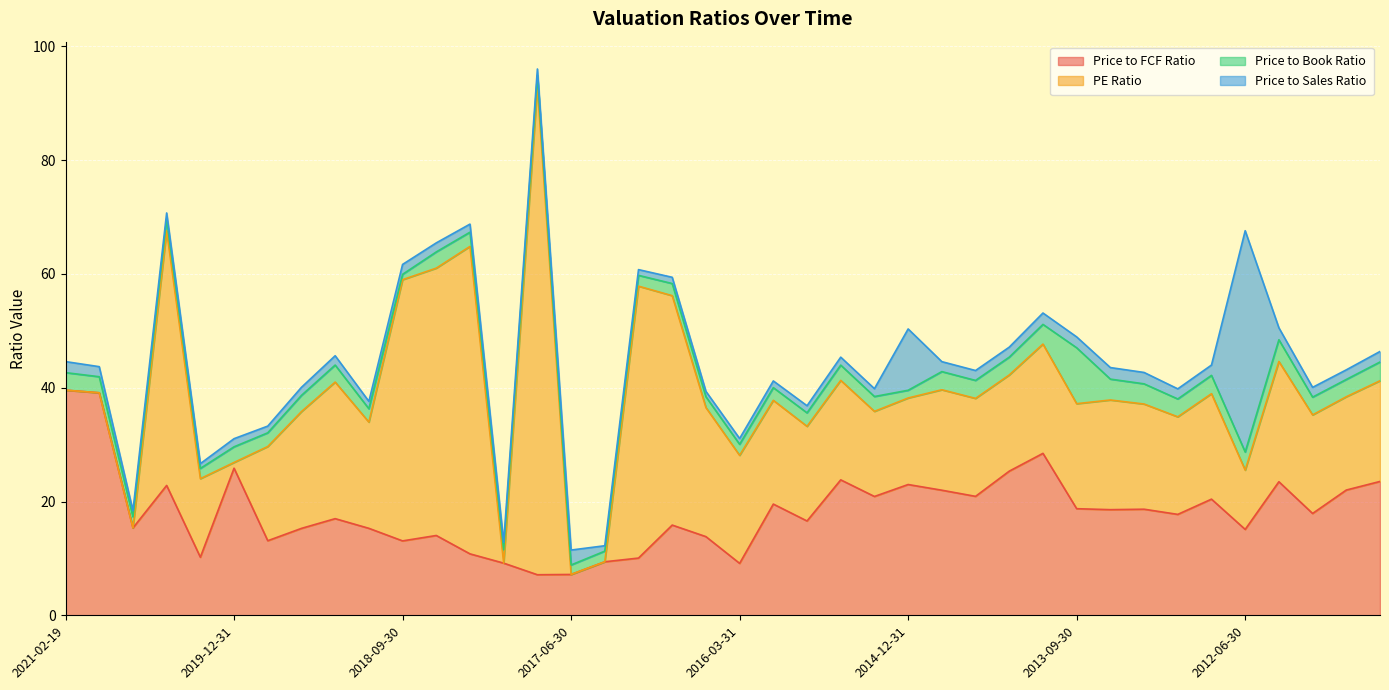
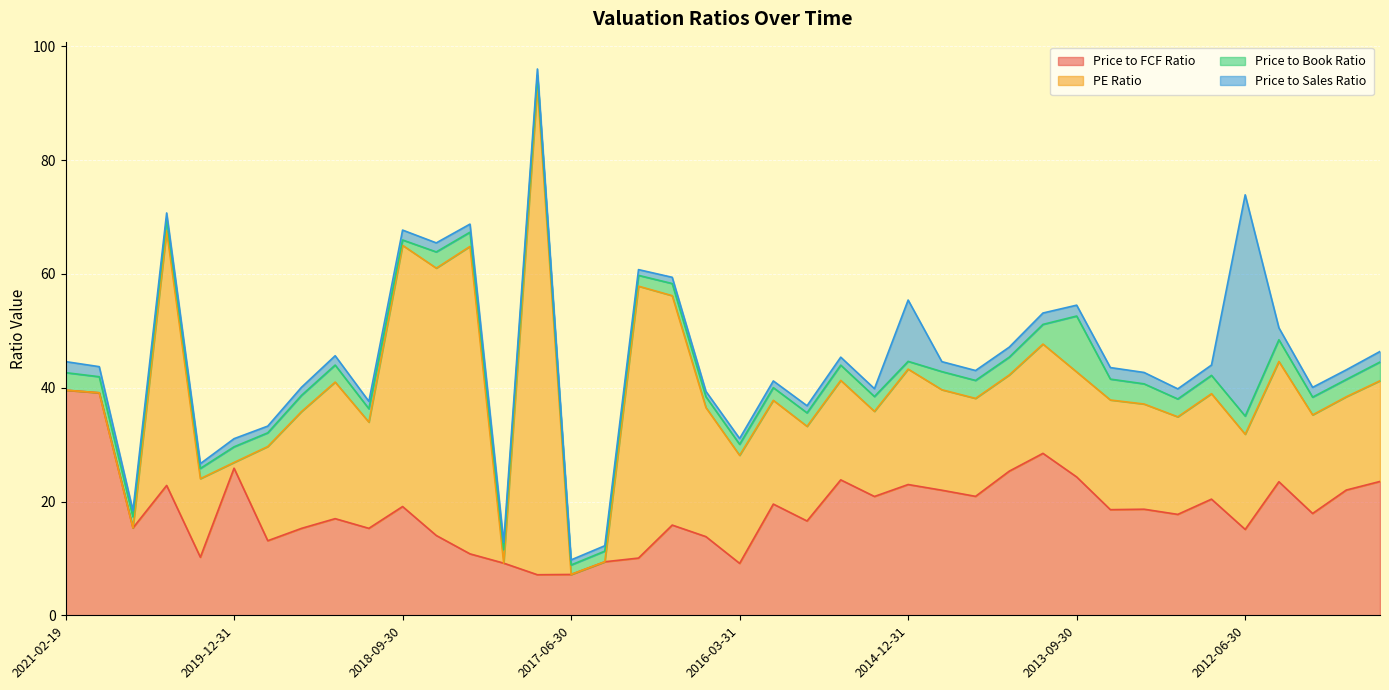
Price to FCF Ratio, 2018-09-30: 13 -> 19
Price to Sales Ratio, 2017-06-30: 3 -> 1
PE Ratio, 2014-12-31: 15 -> 20
Price to FCF Ratio, 2013-09-30: 19 -> 24
PE Ratio, 2012-06-30: 10 -> 17
